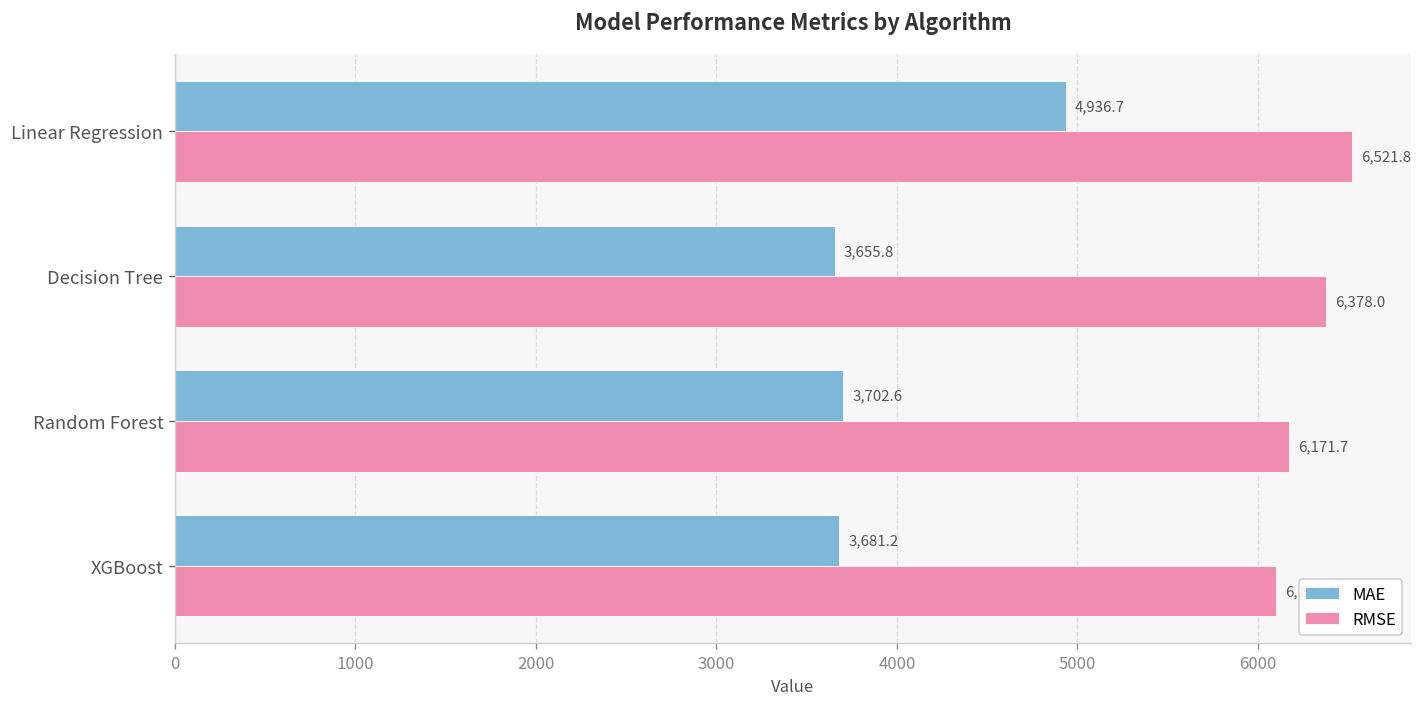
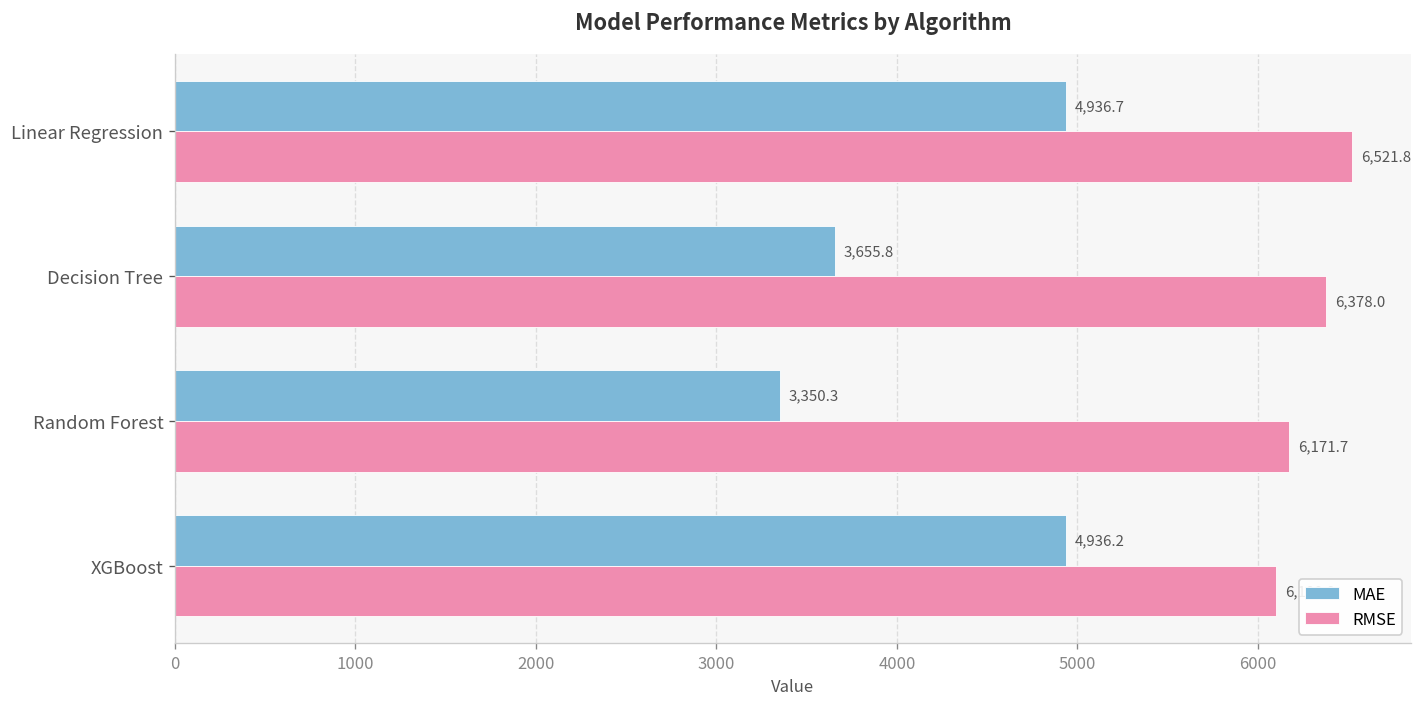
MAE, Random Forest: 3,702.6 -> 3,350.3
MAE, XGBoost: 3,681.2 -> 4,936.2
